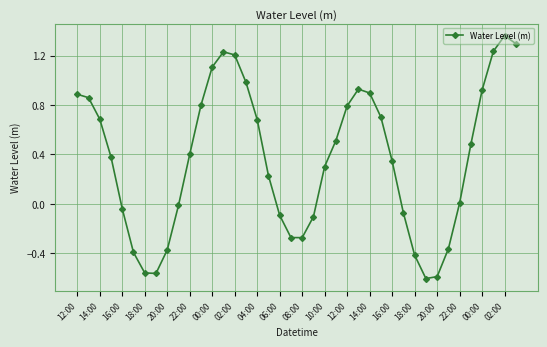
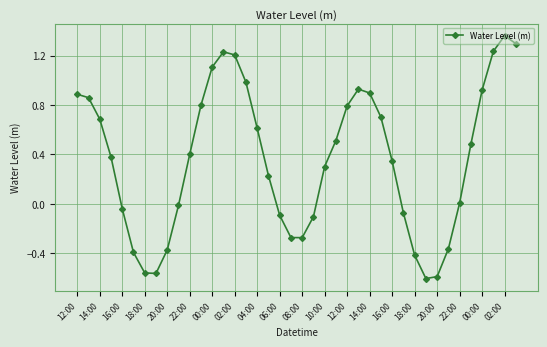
04:00: 0.68 -> 0.61
